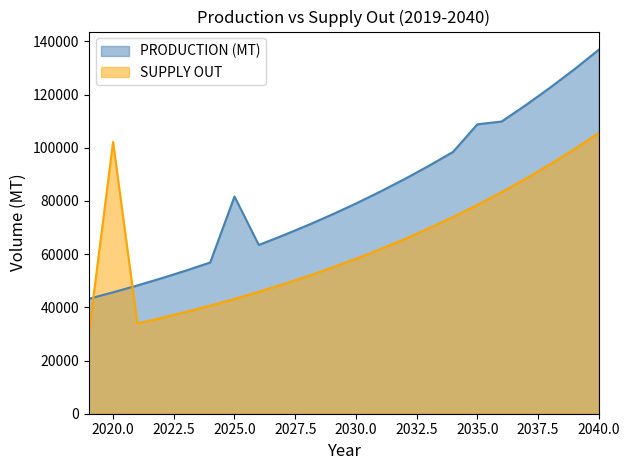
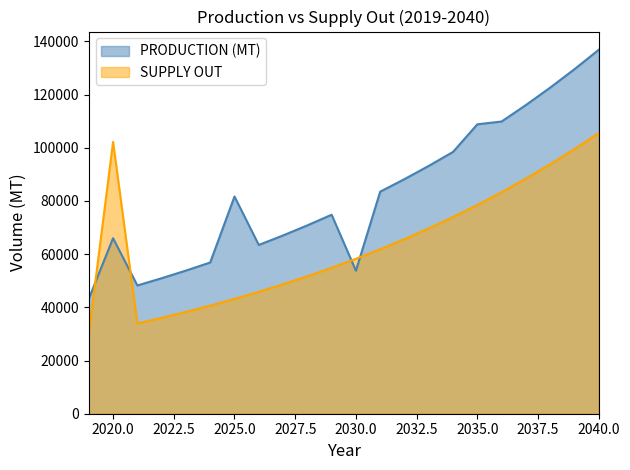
PRODUCTION (MT), 2020.0: 46000 -> 66000
PRODUCTION (MT), 2030.0: 79000 -> 54000
